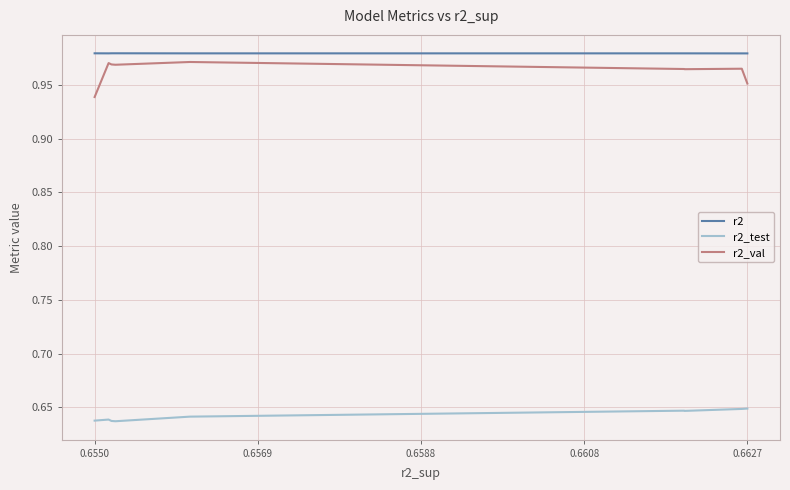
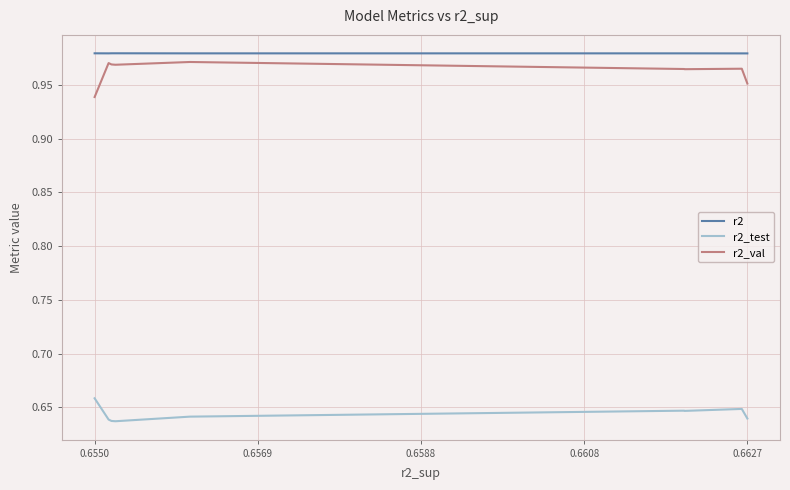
r2_test, 0.6550: 0.638 -> 0.658
r2_test, 0.6627: 0.649 -> 0.640
